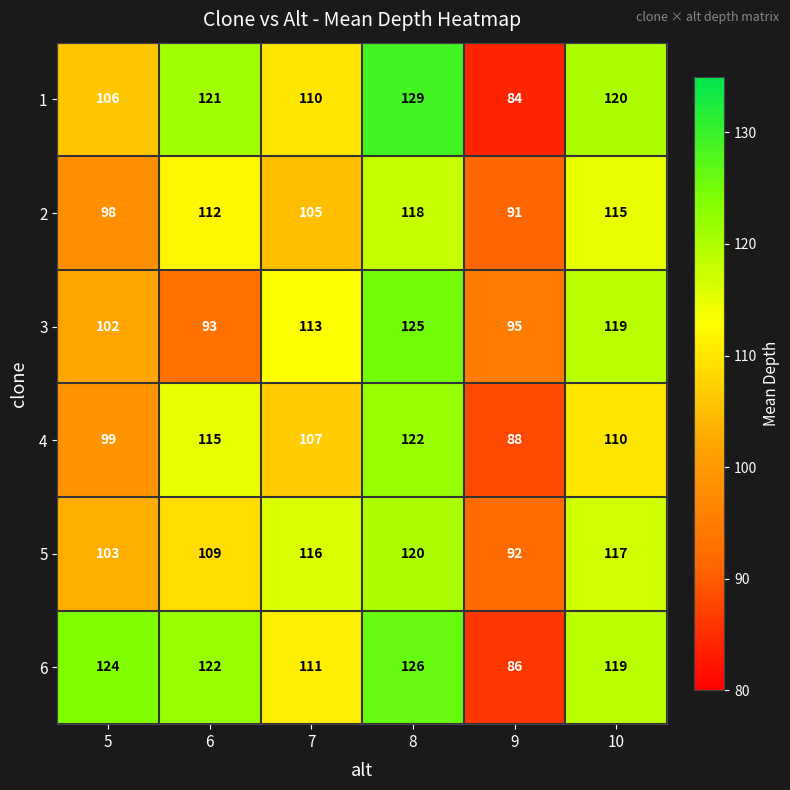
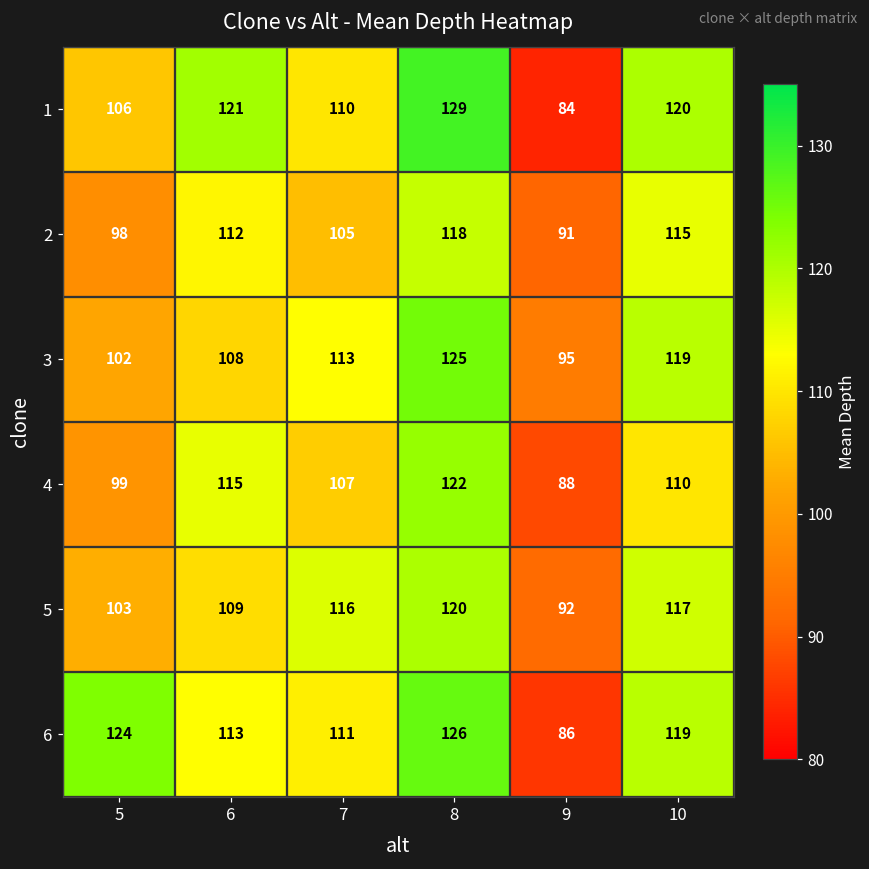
3, 6: 93 -> 108
6, 6: 122 -> 113
